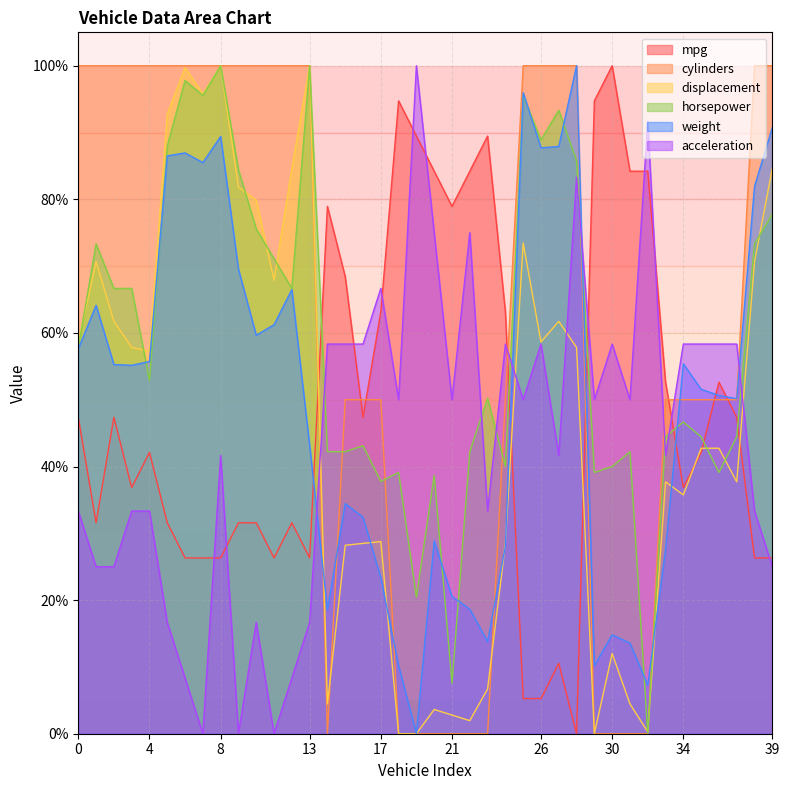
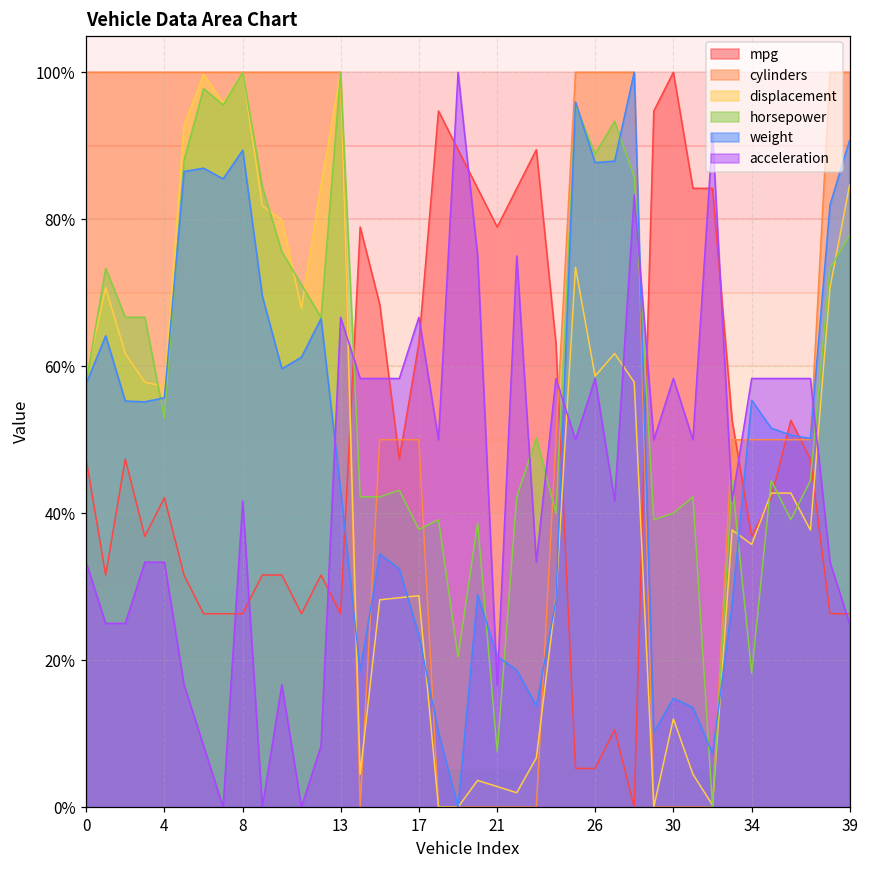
acceleration, 13: 17% -> 67%
acceleration, 21: 50% -> 17%
horsepower, 34: 47% -> 18%
